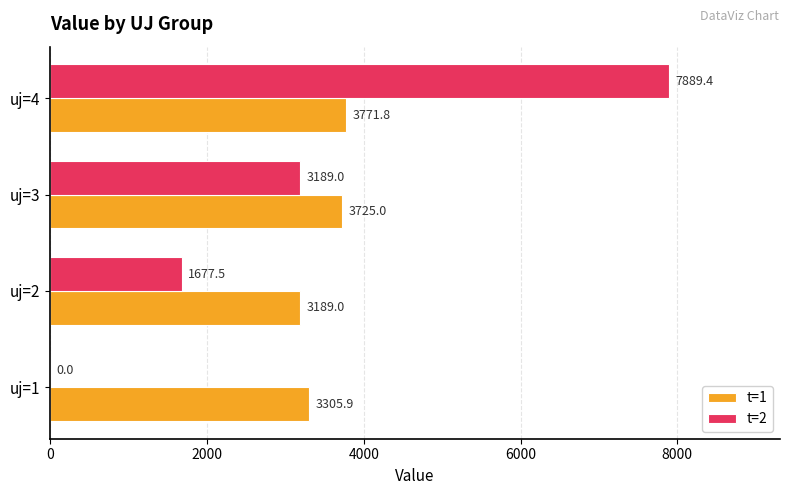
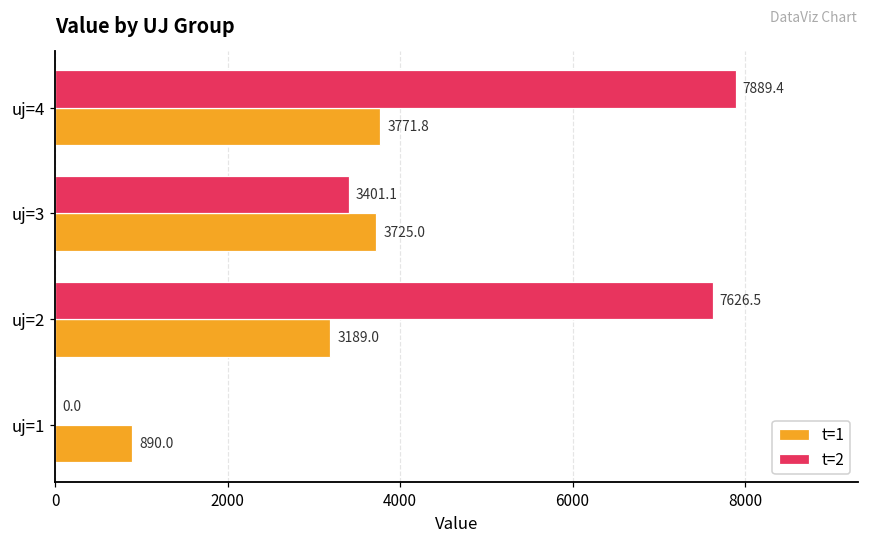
t=2, uj=3: 3189.0 -> 3401.1
t=2, uj=2: 1677.5 -> 7626.5
t=1, uj=1: 3305.9 -> 890.0
